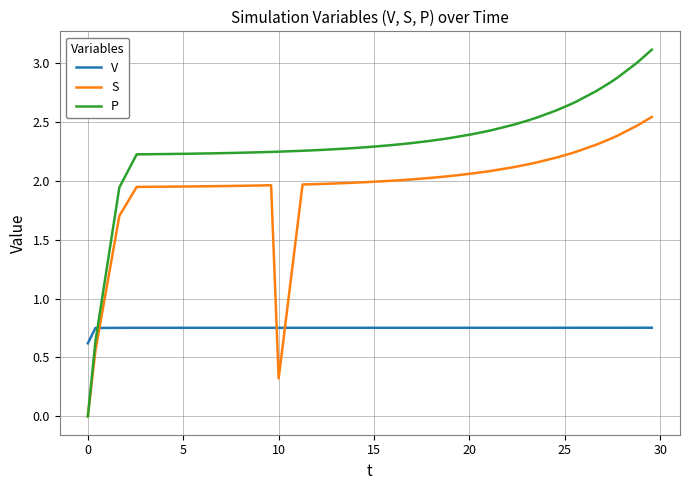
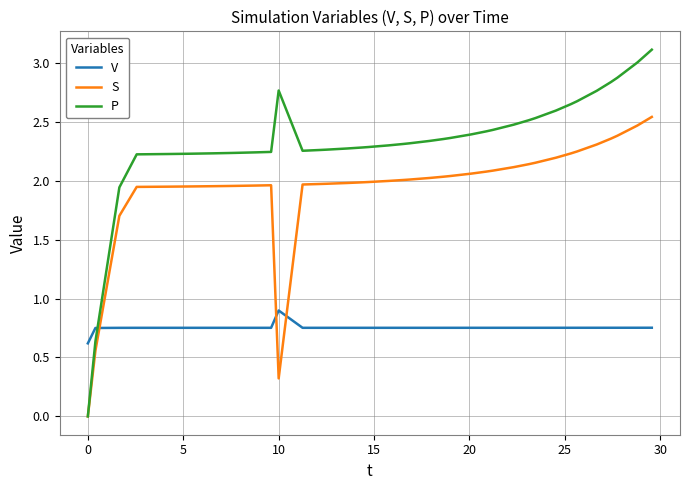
V, 10: 0.75 -> 0.90
P, 10: 2.25 -> 2.77
